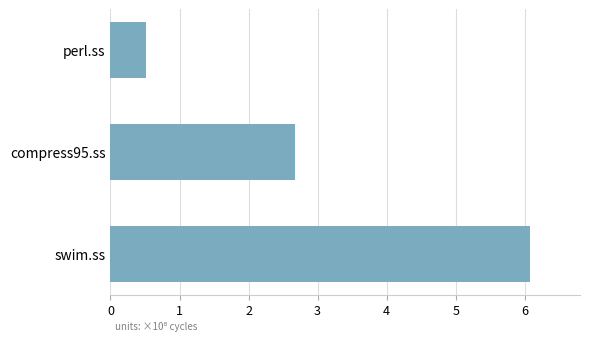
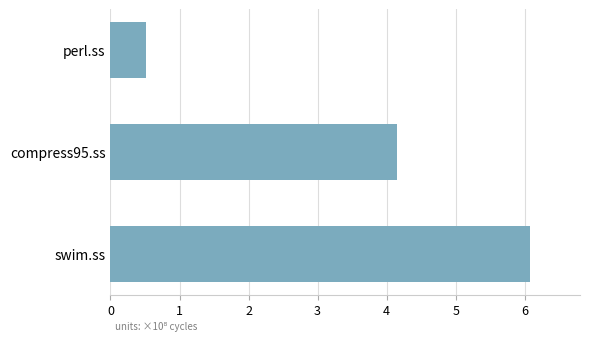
compress95.ss: 2.7 -> 4.1
